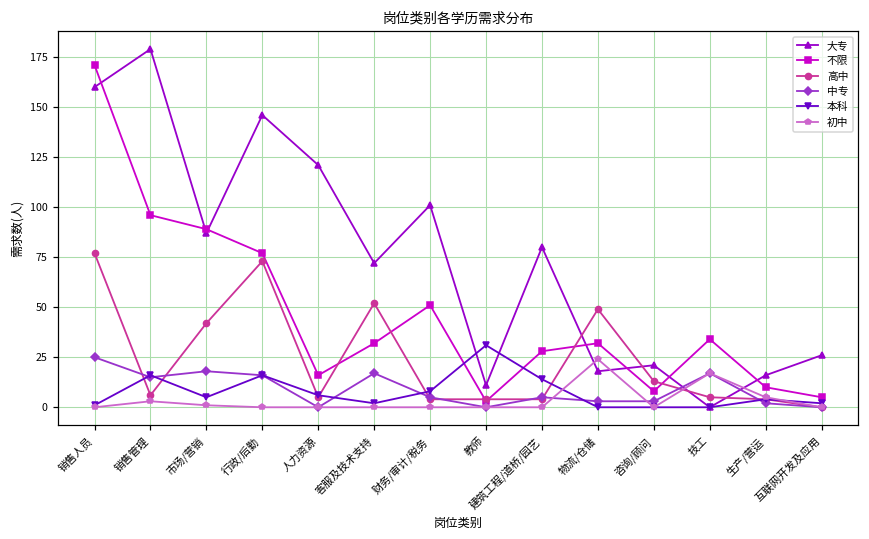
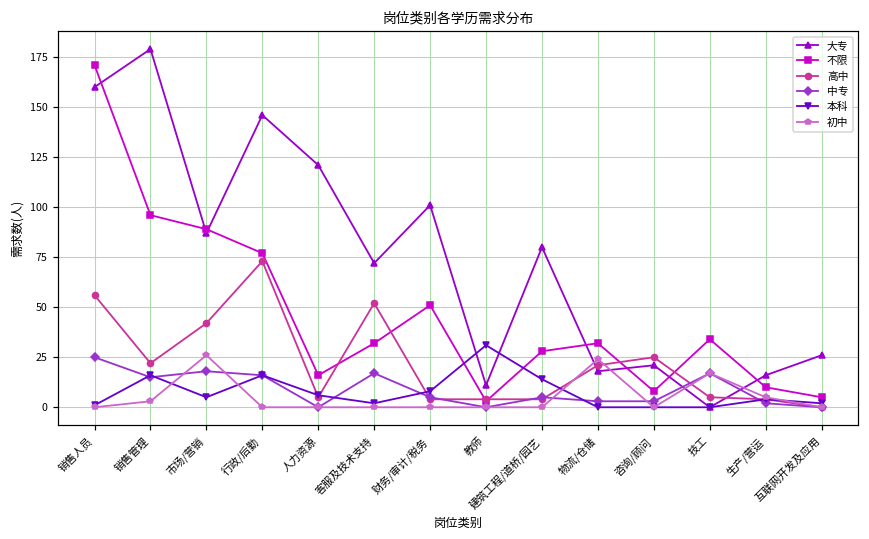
高中, 销售人员: 77 -> 56
高中, 销售管理: 6 -> 22
初中, 市场/营销: 1 -> 26
高中, 物流/仓储: 49 -> 21
高中, 咨询/顾问: 13 -> 25
